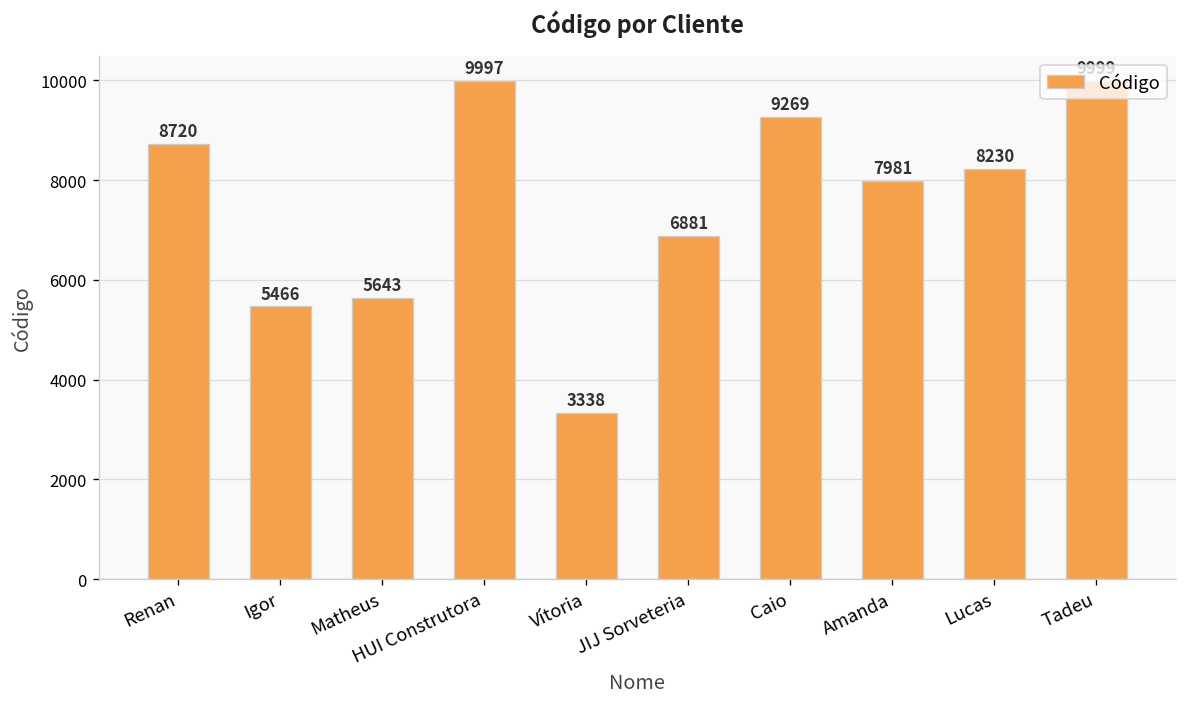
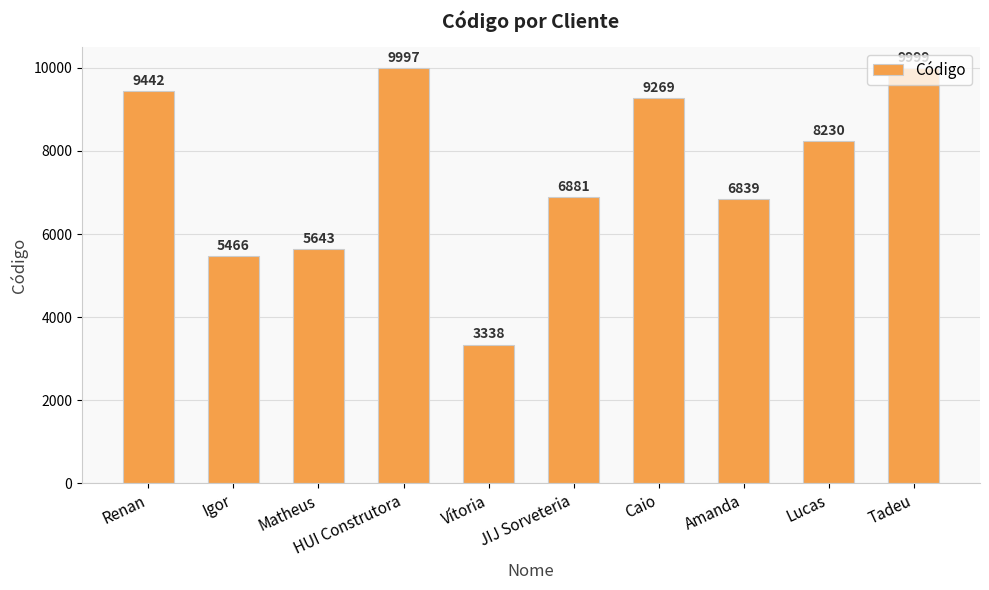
Renan: 8720 -> 9442
Amanda: 7981 -> 6839
